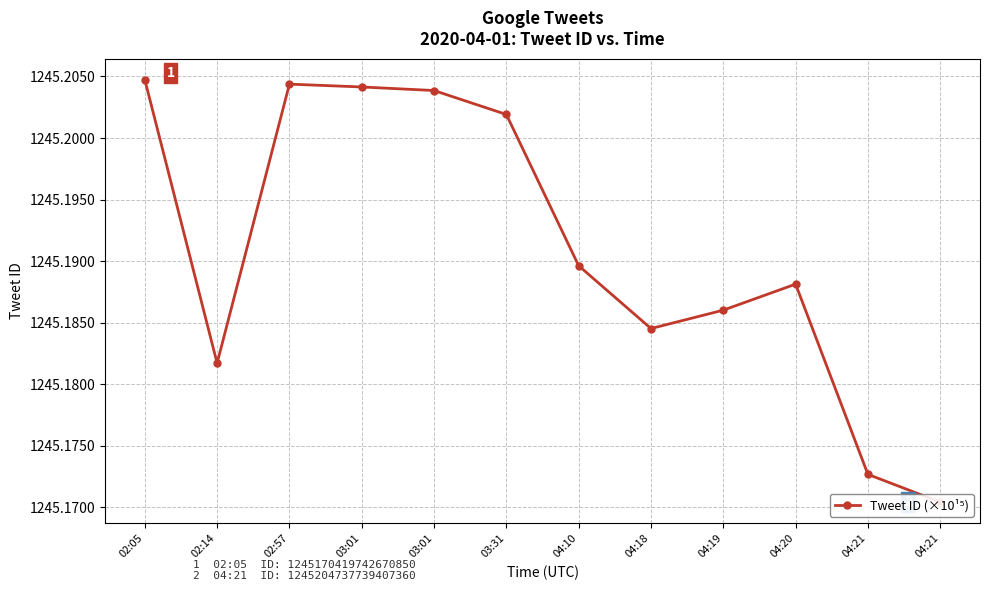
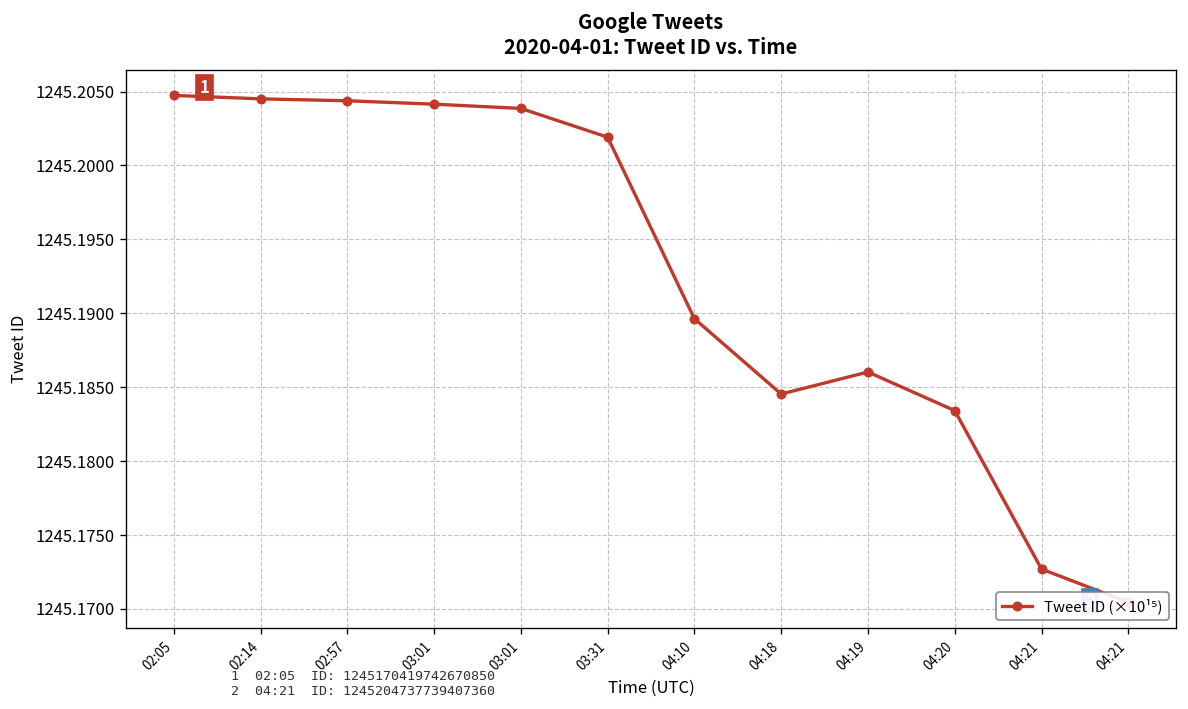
02:14: 1245.1817 -> 1245.2045
04:20: 1245.1881 -> 1245.1834
